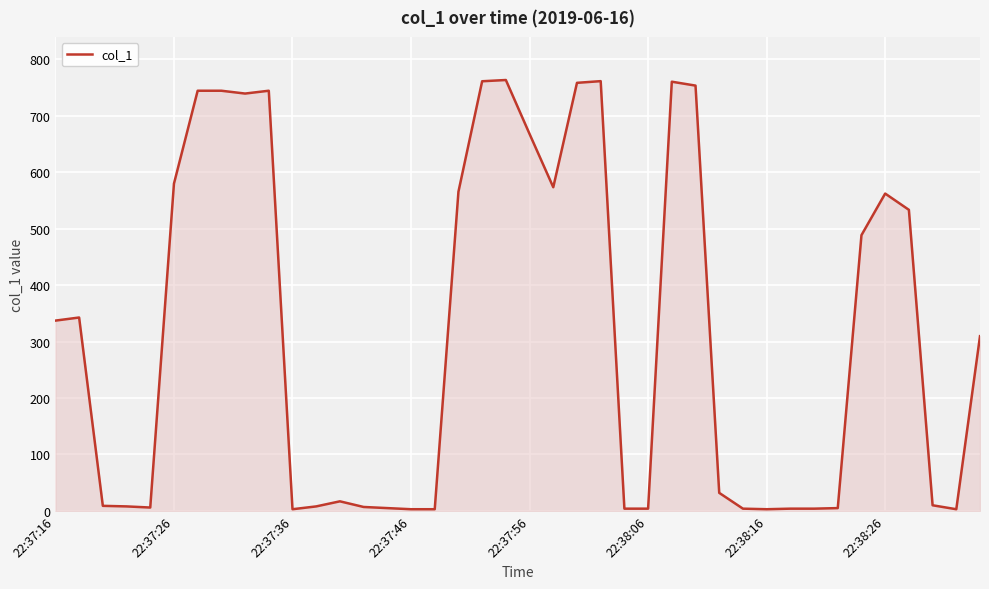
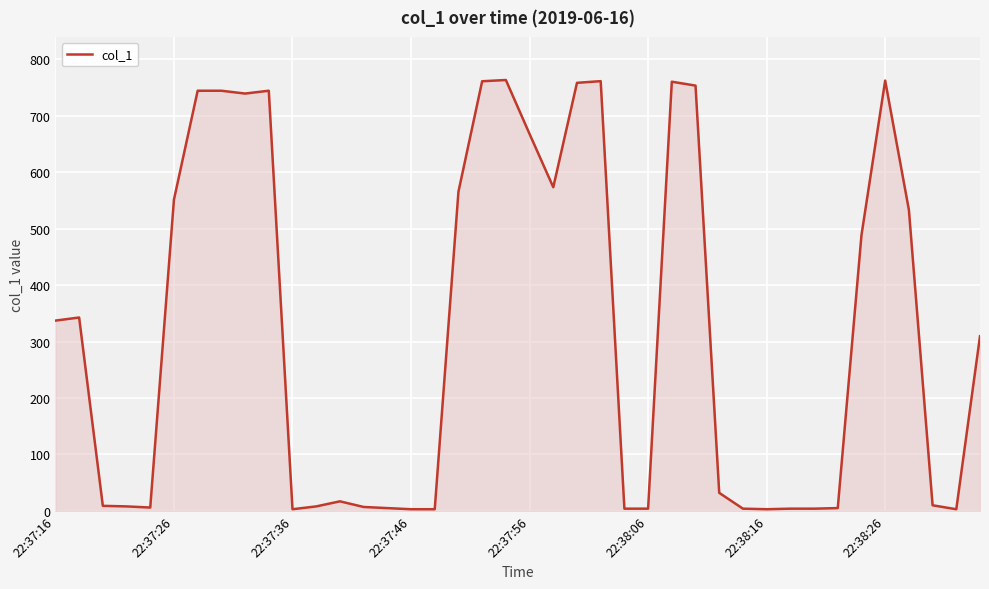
22:37:26: 580 -> 550
22:38:26: 560 -> 760
